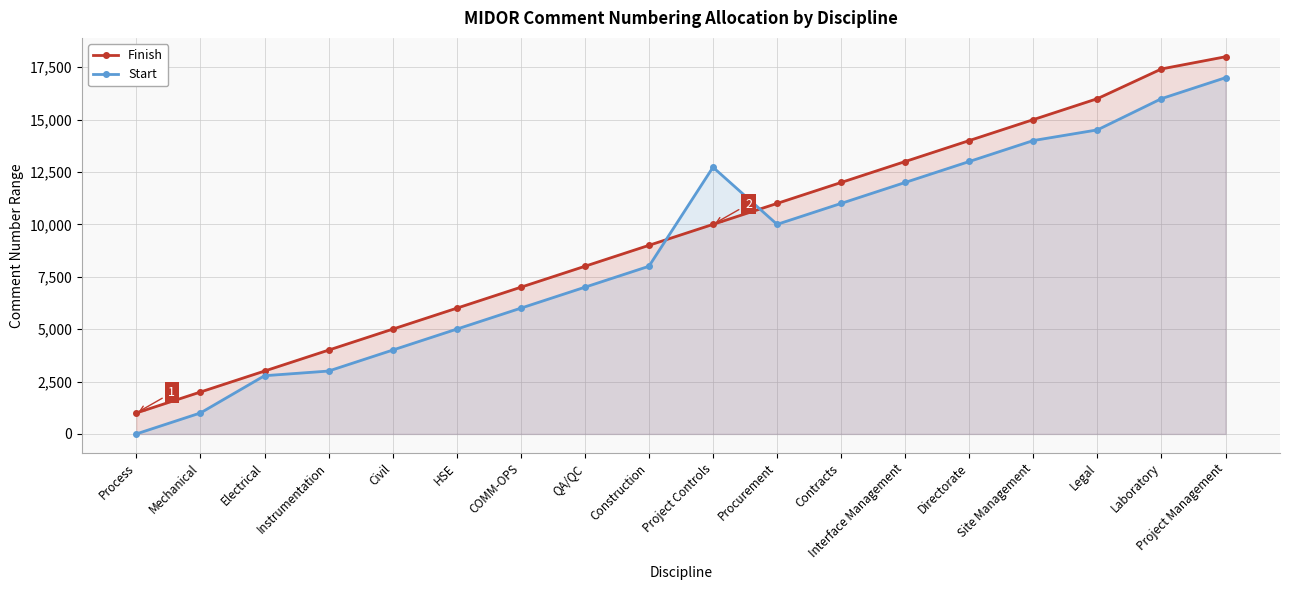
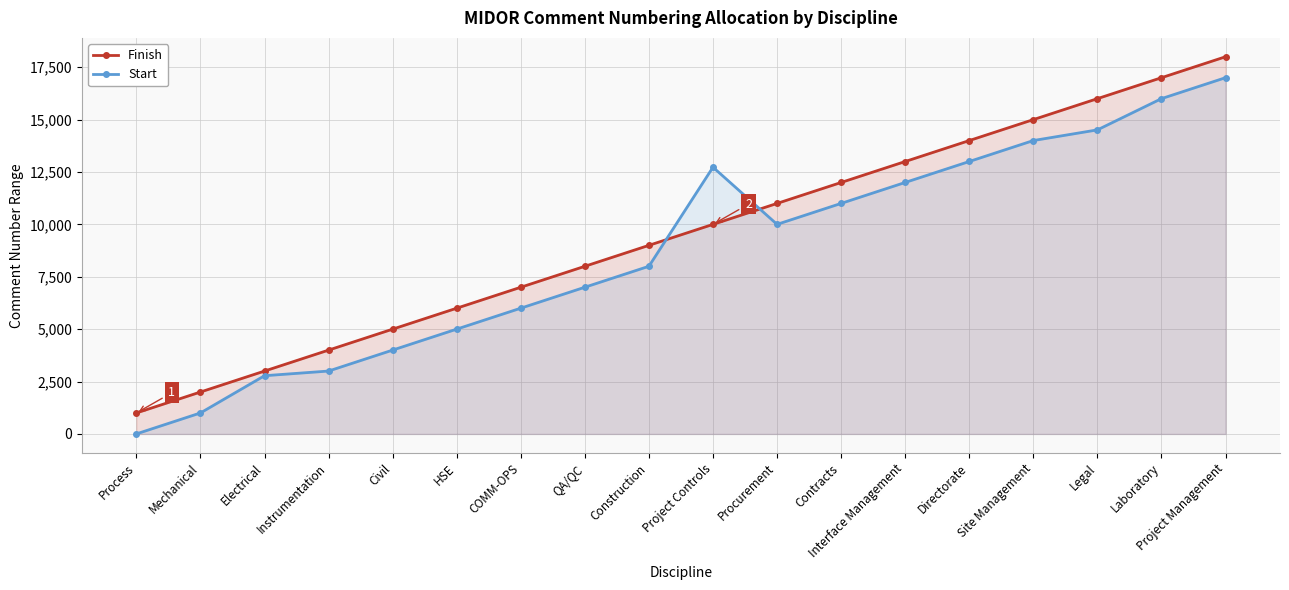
Finish, Laboratory: 17,400 -> 17,000
